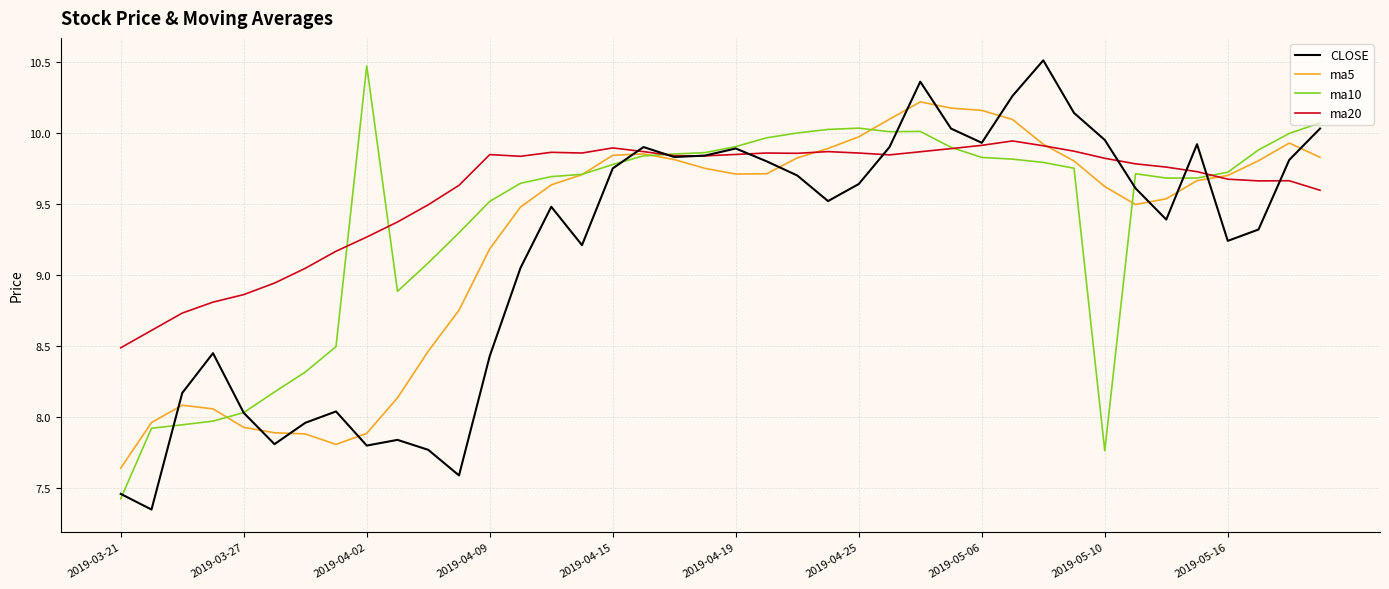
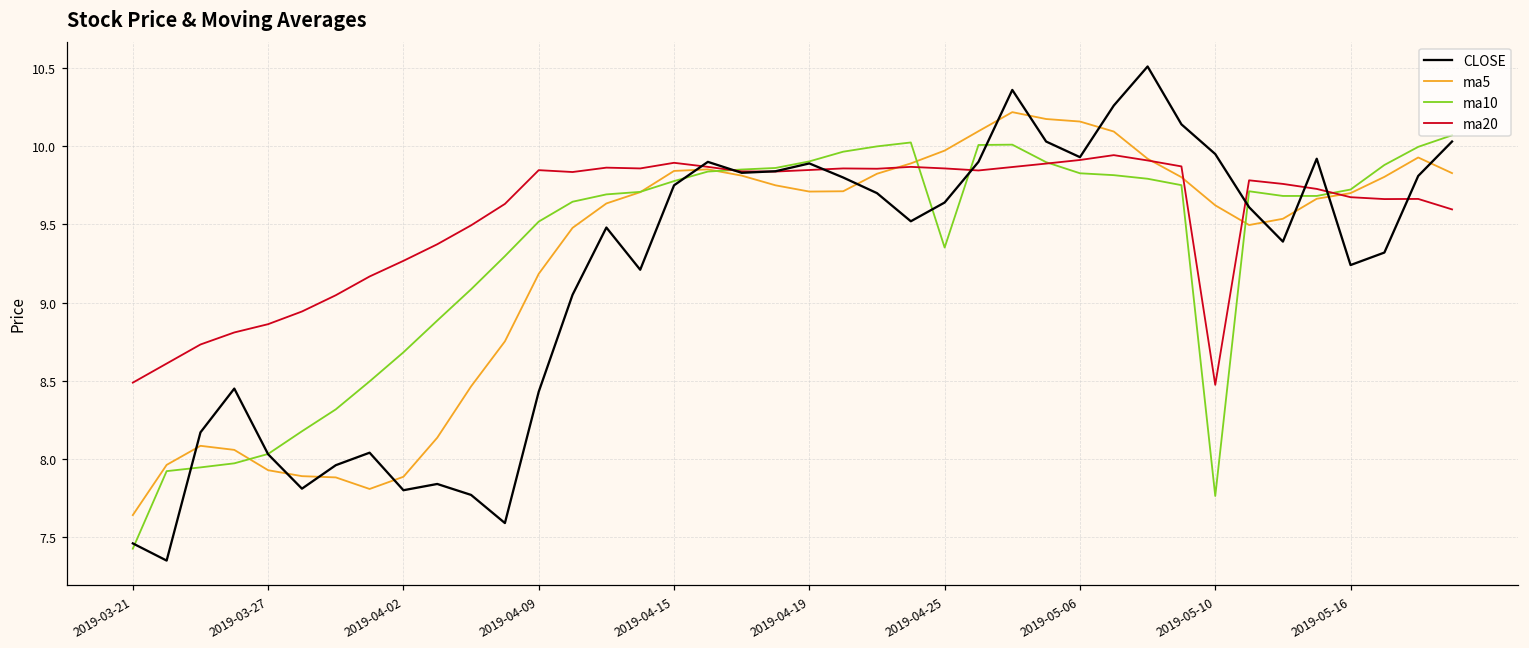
ma10, 2019-04-02: 10.47 -> 8.68
ma10, 2019-04-25: 10.03 -> 9.35
ma20, 2019-05-10: 9.82 -> 8.47
